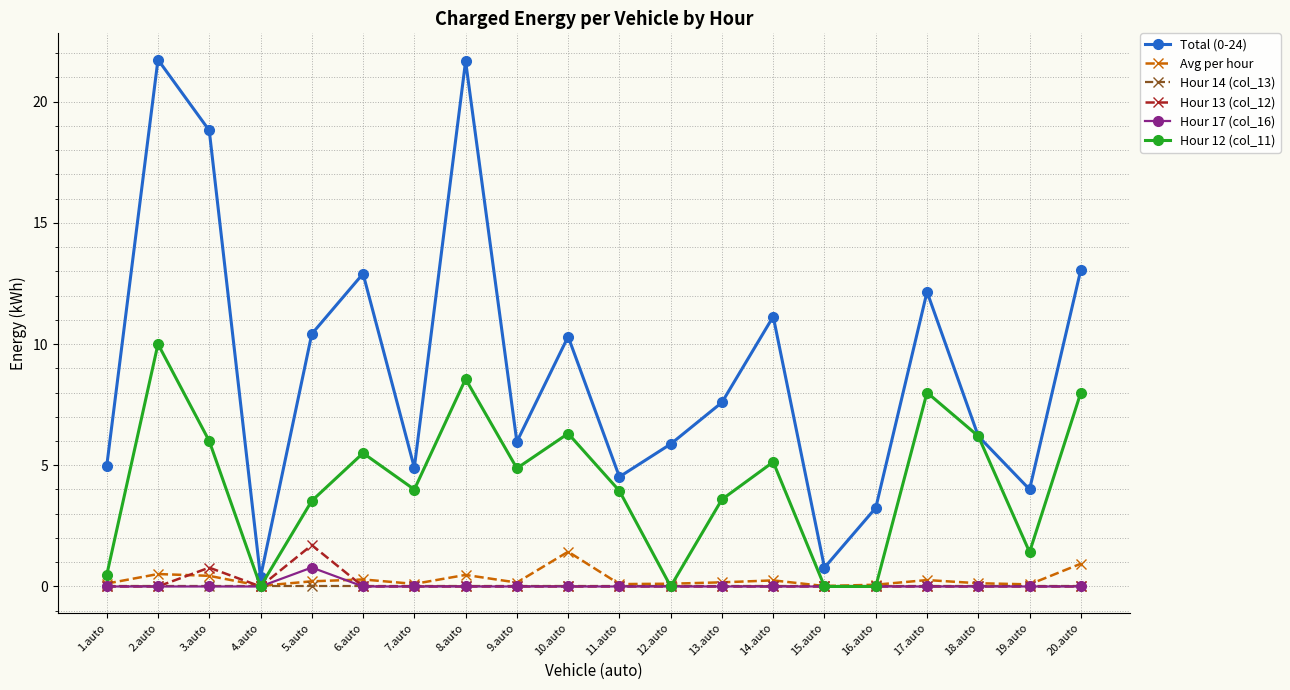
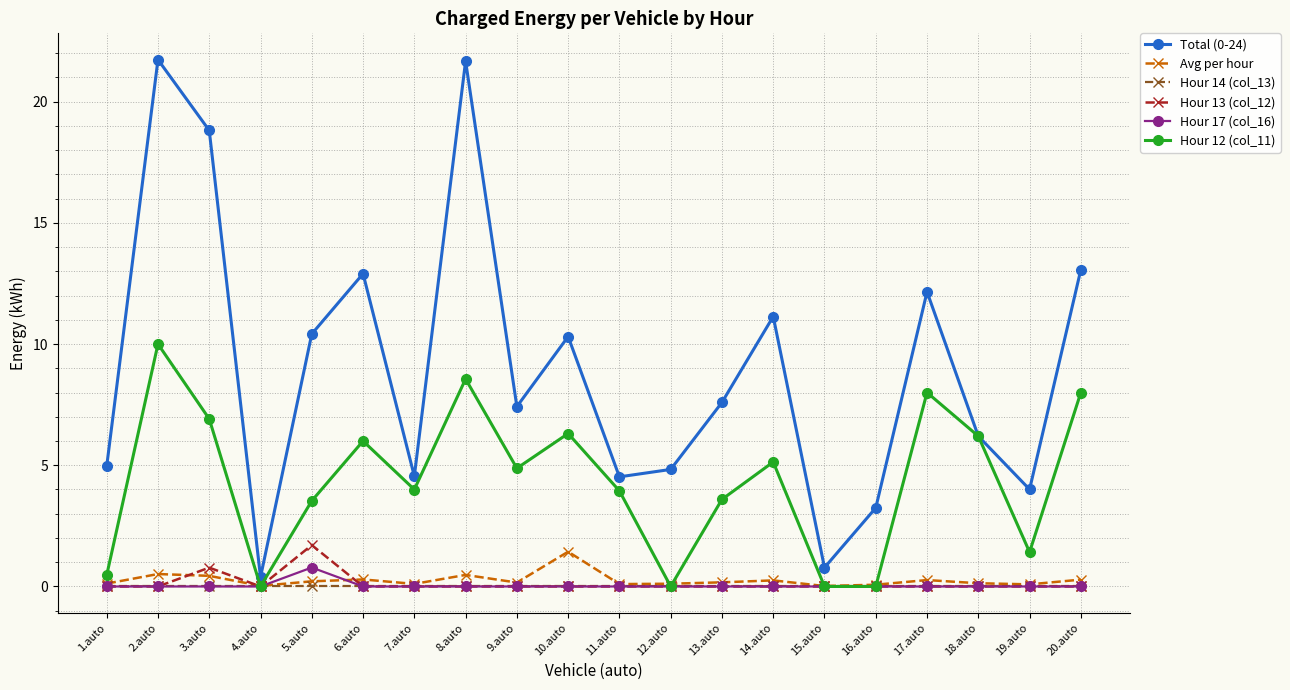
Hour 12 (col_11), 3.auto: 6.0 -> 6.9
Hour 12 (col_11), 6.auto: 5.5 -> 6.0
Total (0-24), 7.auto: 4.9 -> 4.5
Total (0-24), 9.auto: 6.0 -> 7.4
Total (0-24), 12.auto: 5.9 -> 4.8
Avg per hour, 20.auto: 0.9 -> 0.3
